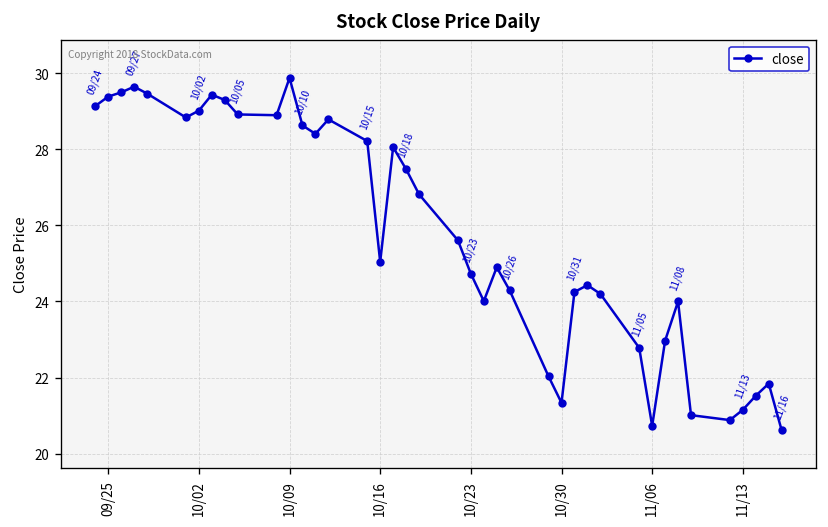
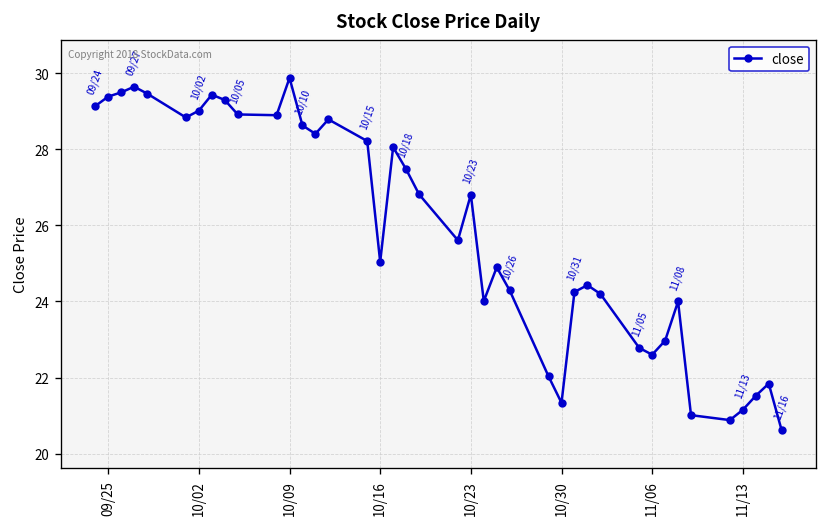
10/23: 24.7 -> 26.8
11/06: 20.7 -> 22.6
